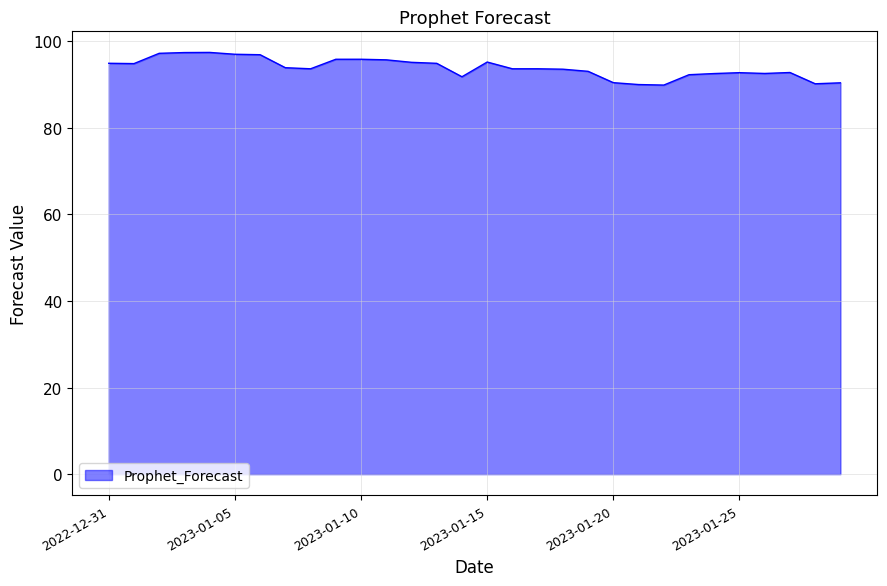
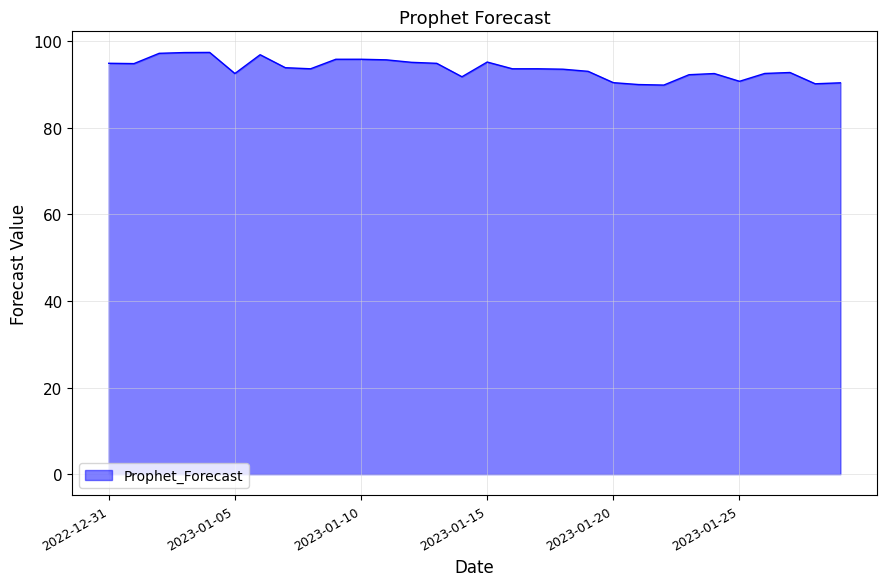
2023-01-05: 97 -> 93
2023-01-25: 93 -> 91
